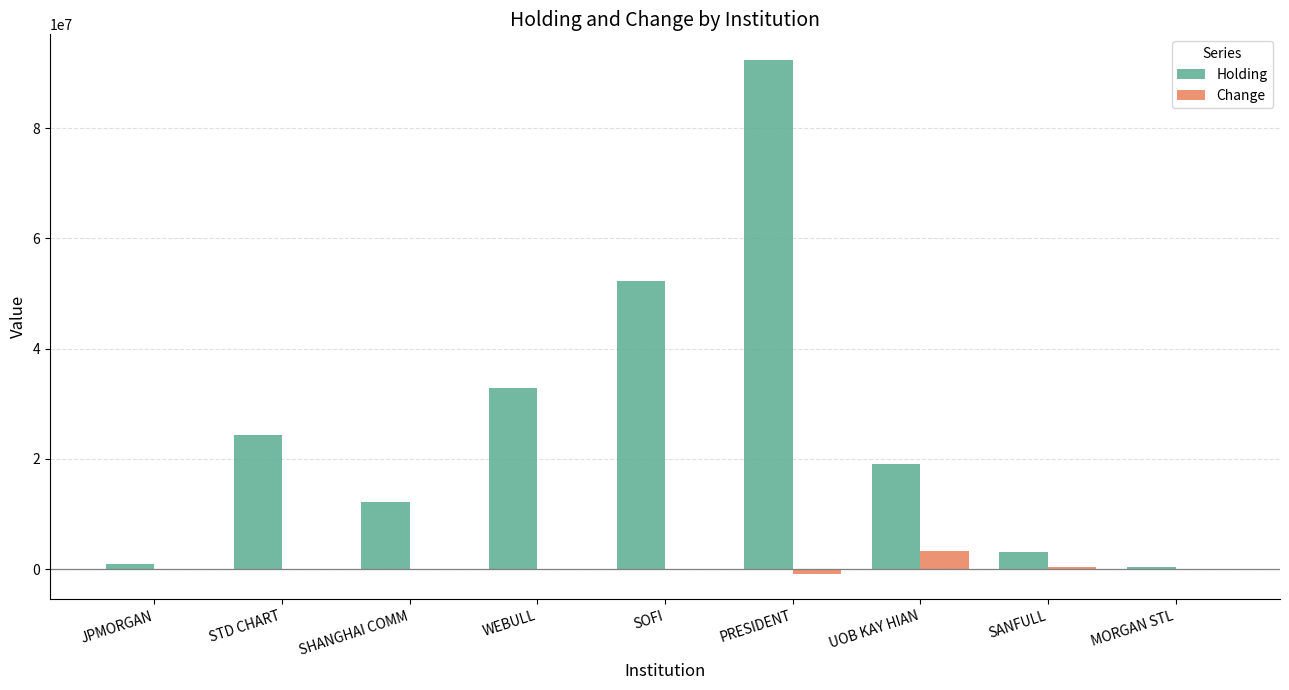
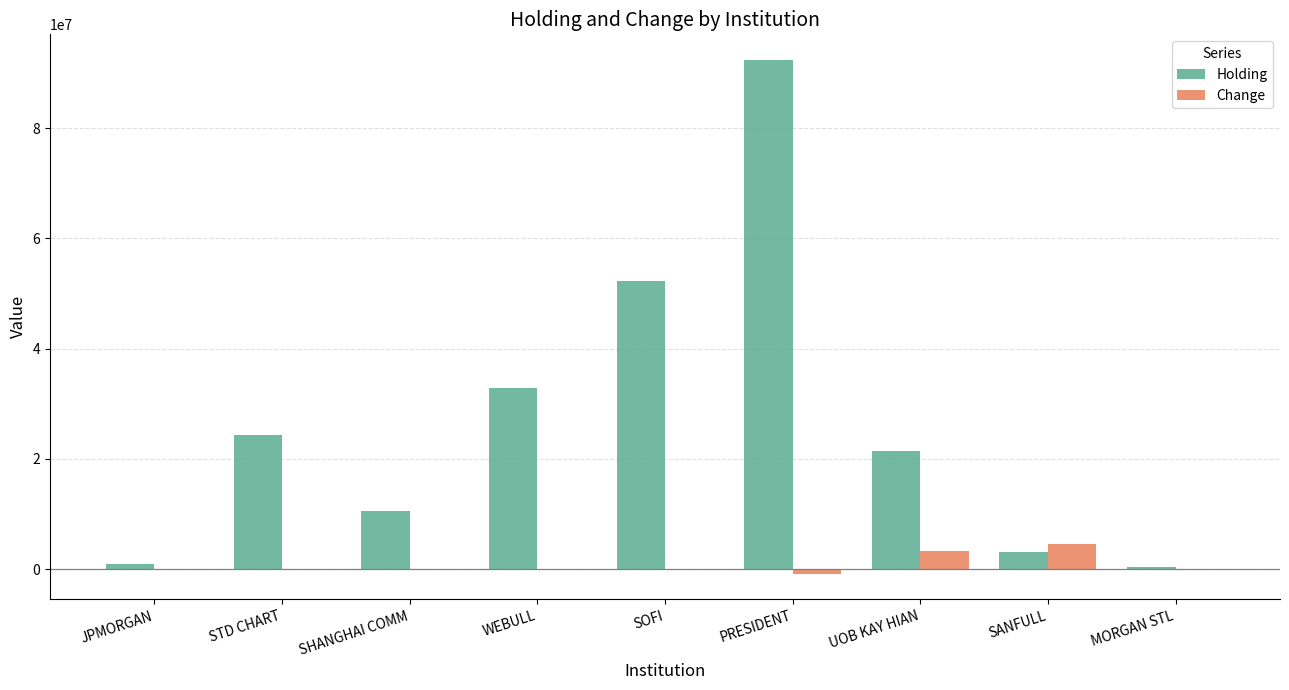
Holding, SHANGHAI COMM: 12000000 -> 11000000
Holding, UOB KAY HIAN: 19000000 -> 21000000
Change, SANFULL: 0 -> 5000000
